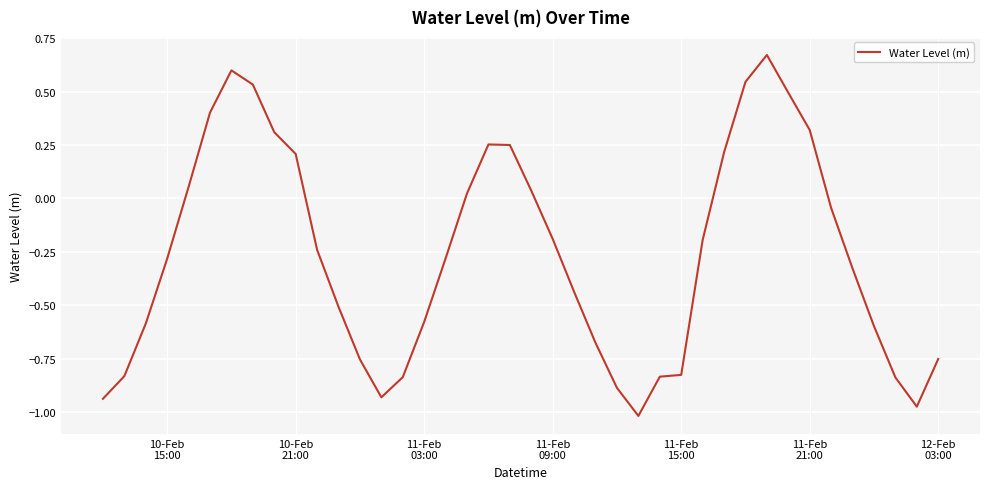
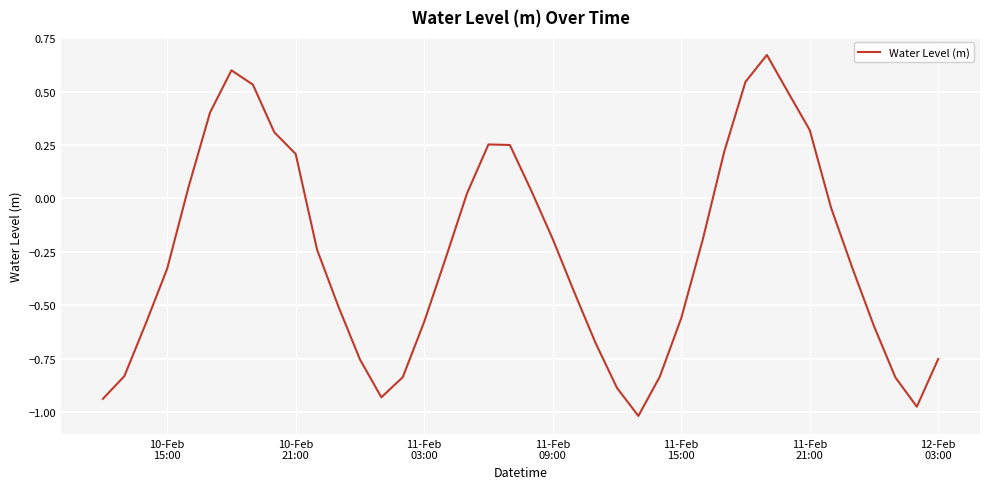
10-Feb 15:00: -0.28 -> -0.33
11-Feb 15:00: -0.83 -> -0.56
